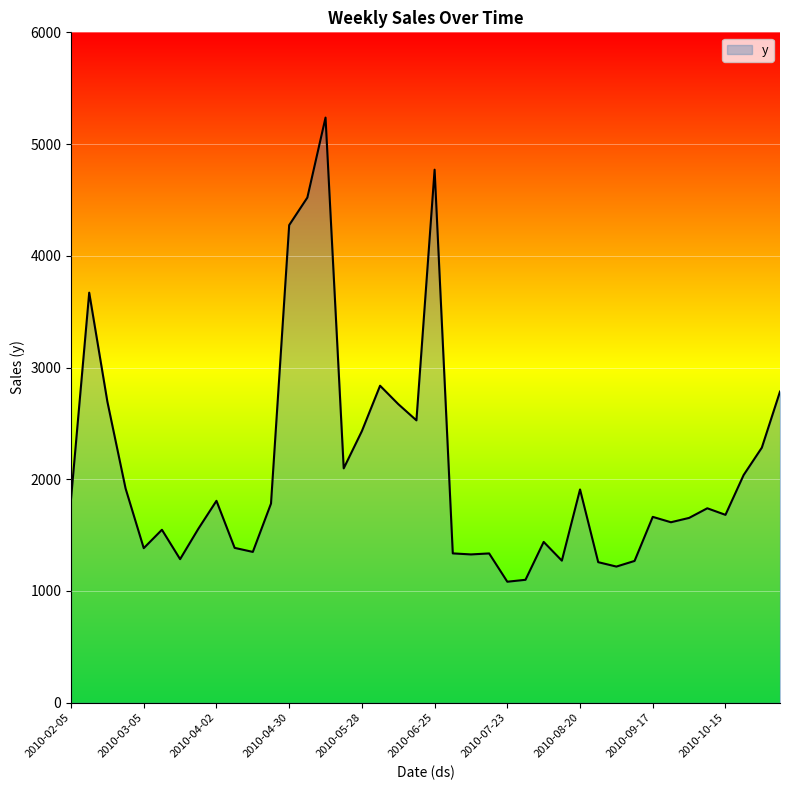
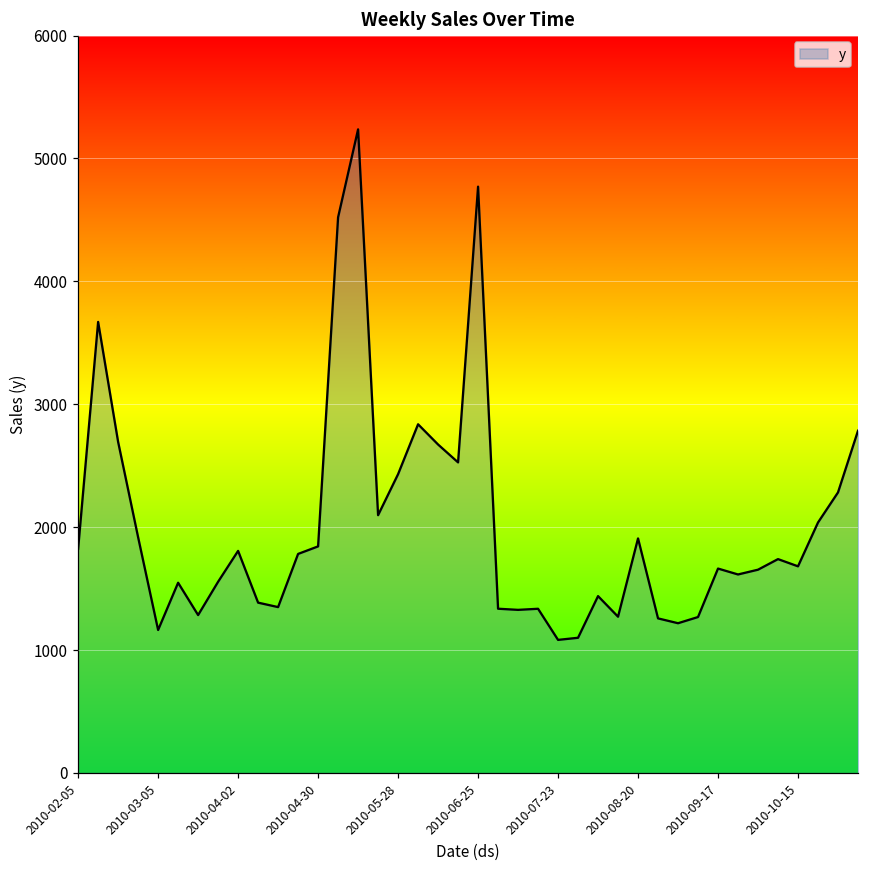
2010-03-05: 1380 -> 1160
2010-04-30: 4270 -> 1840
